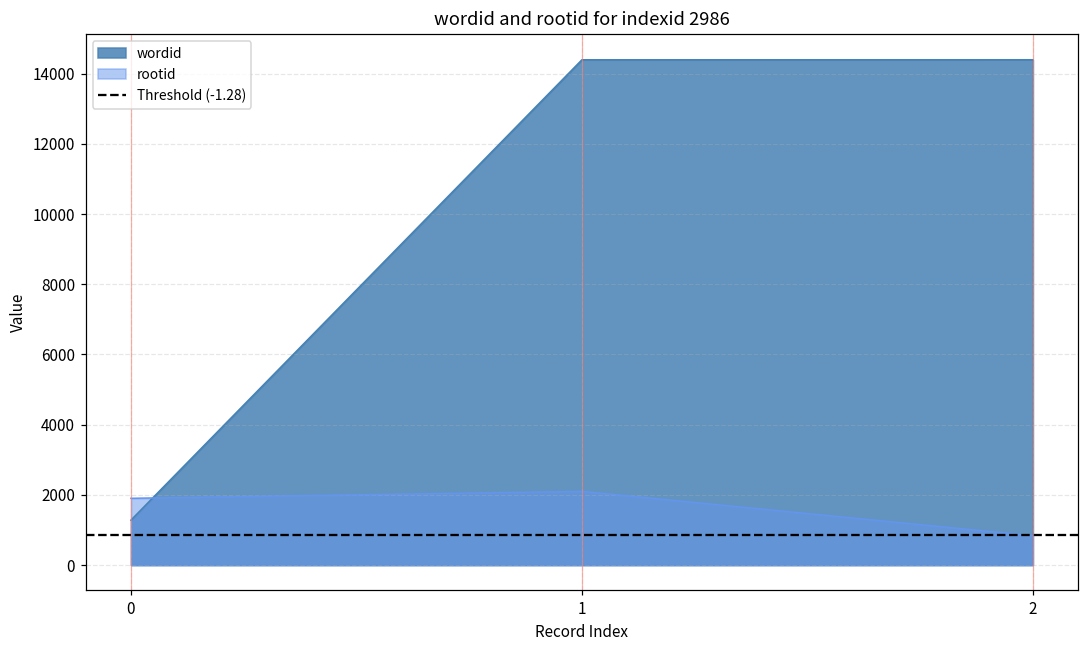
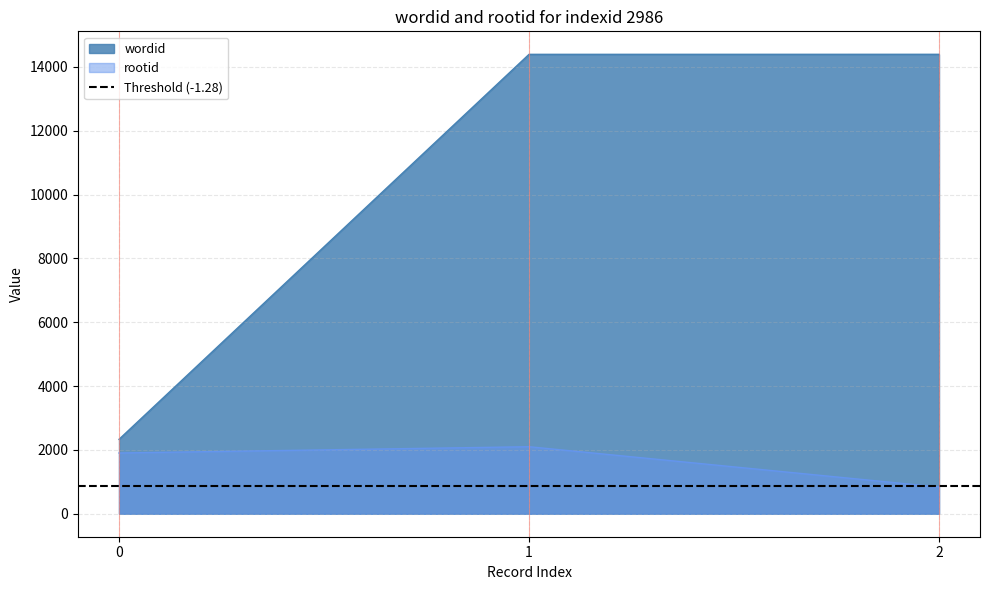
wordid, 0: 1300 -> 2300
